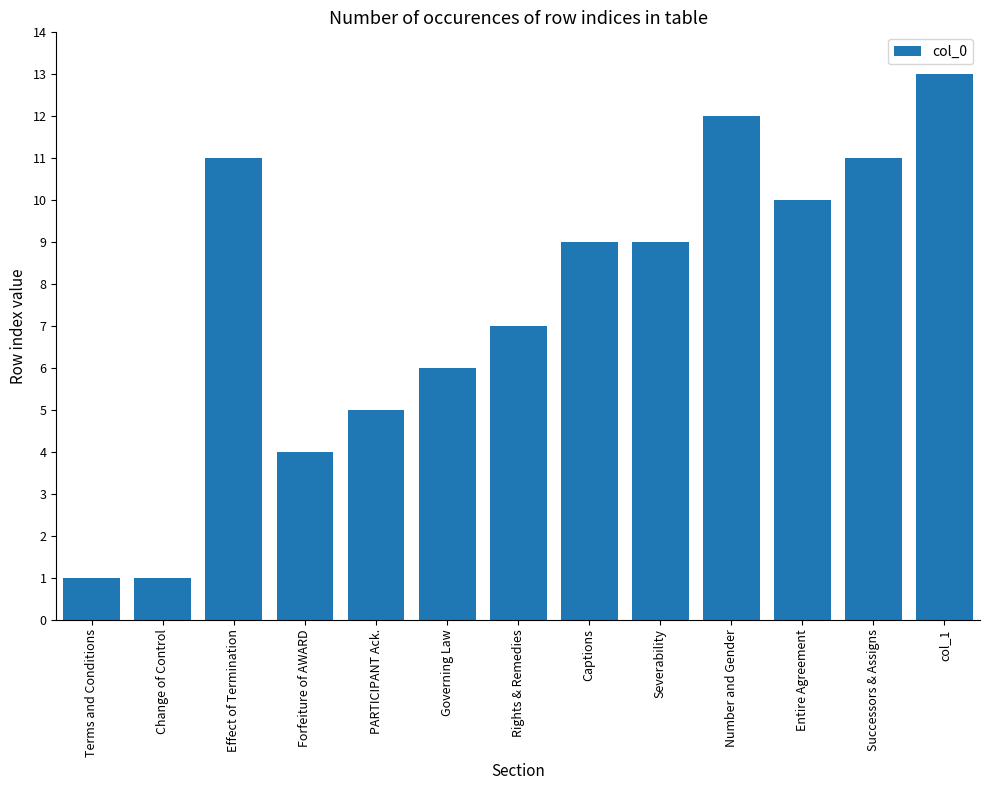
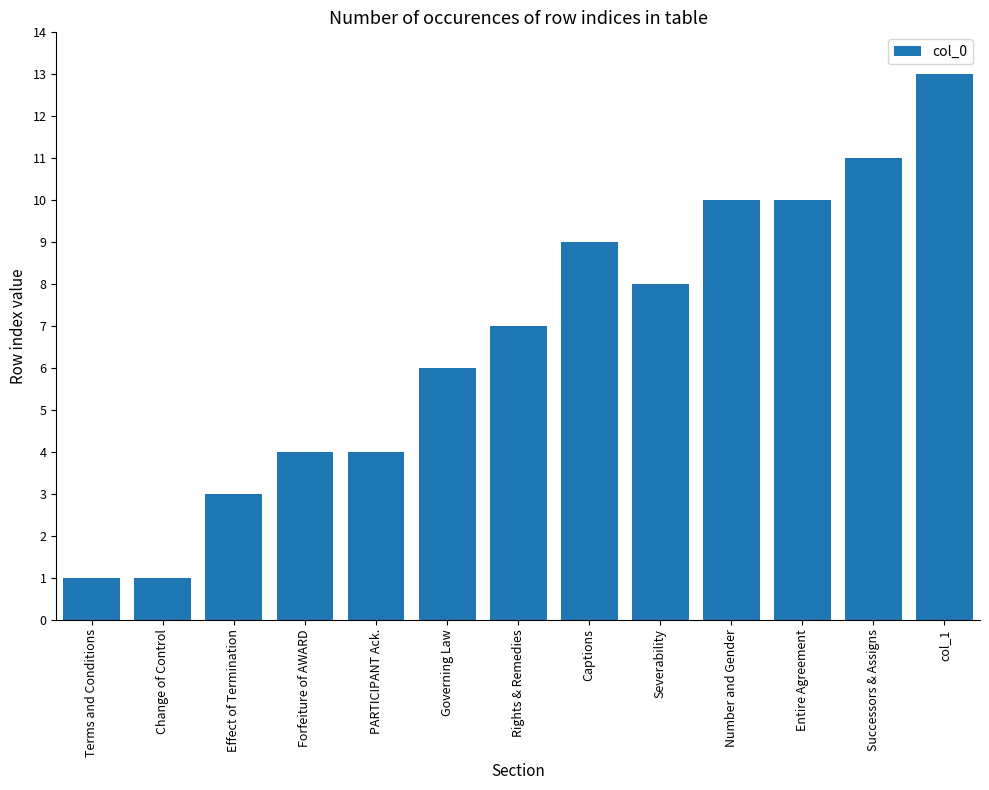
Effect of Termination: 11 -> 3
PARTICIPANT Ack.: 5 -> 4
Severability: 9 -> 8
Number and Gender: 12 -> 10
